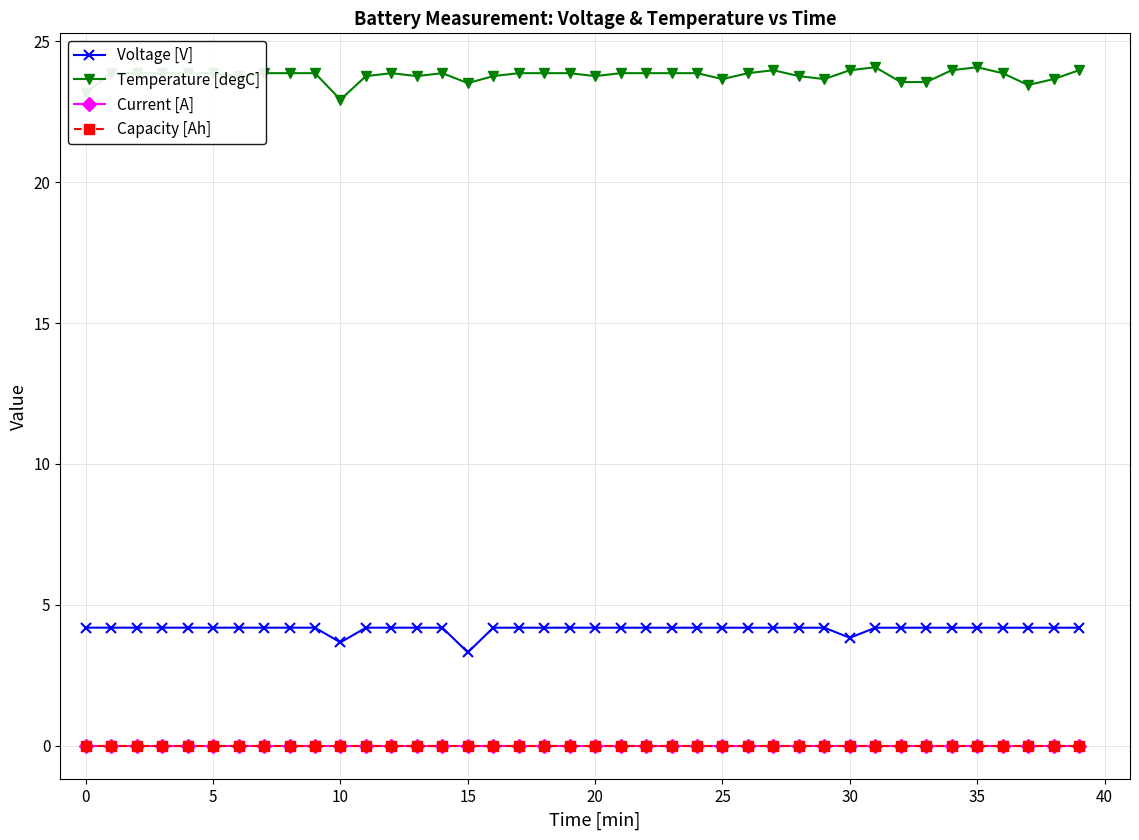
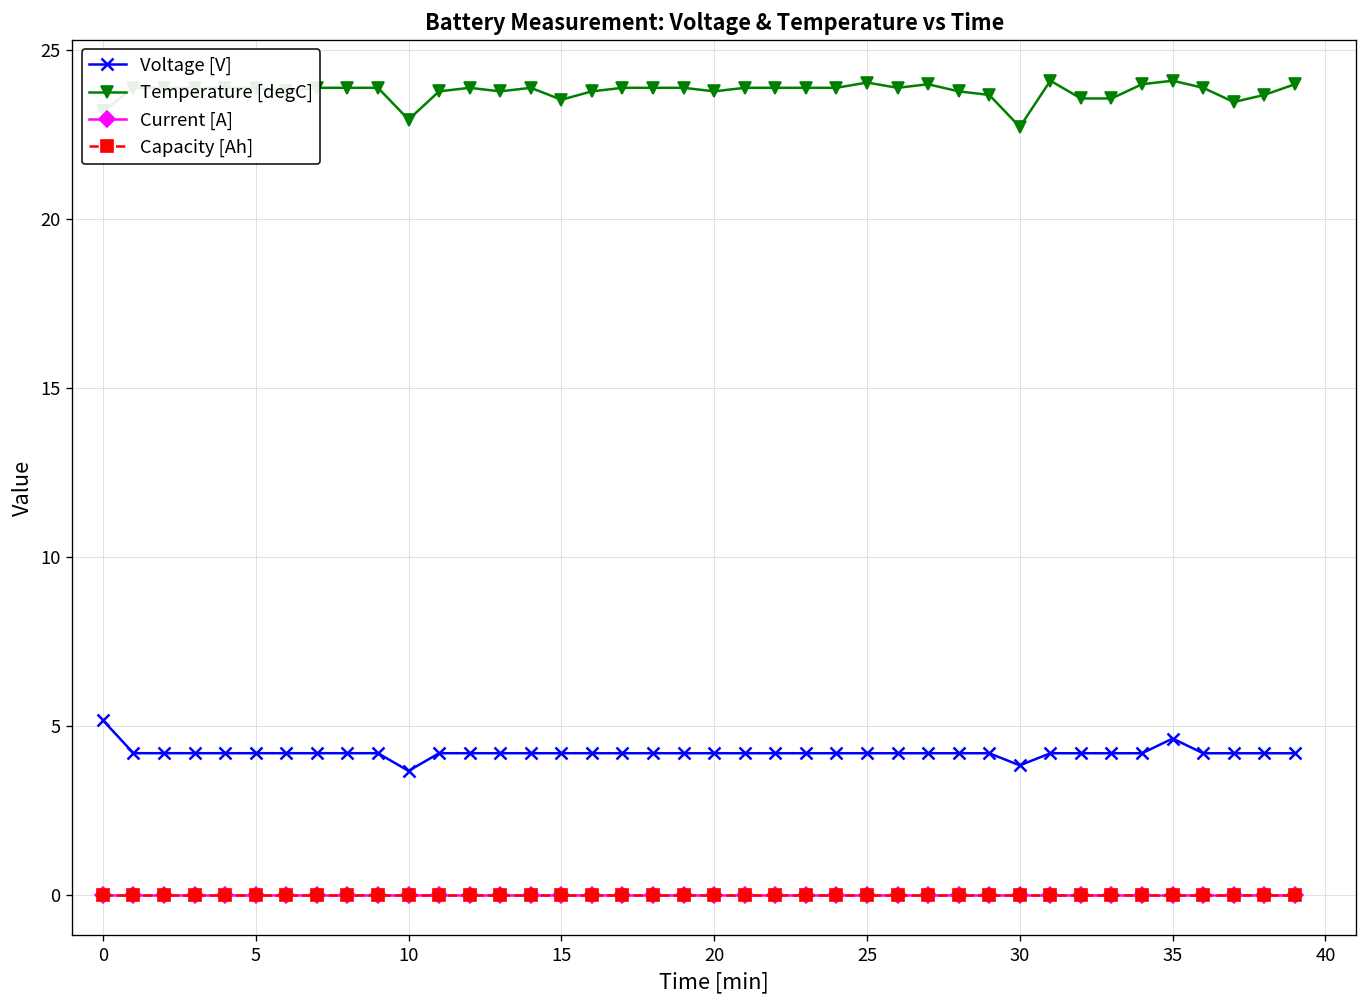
Voltage [V], 0: 4.2 -> 5.2
Voltage [V], 15: 3.3 -> 4.2
Temperature [degC], 25: 23.7 -> 24.0
Temperature [degC], 30: 24.0 -> 22.7
Voltage [V], 35: 4.2 -> 4.6
